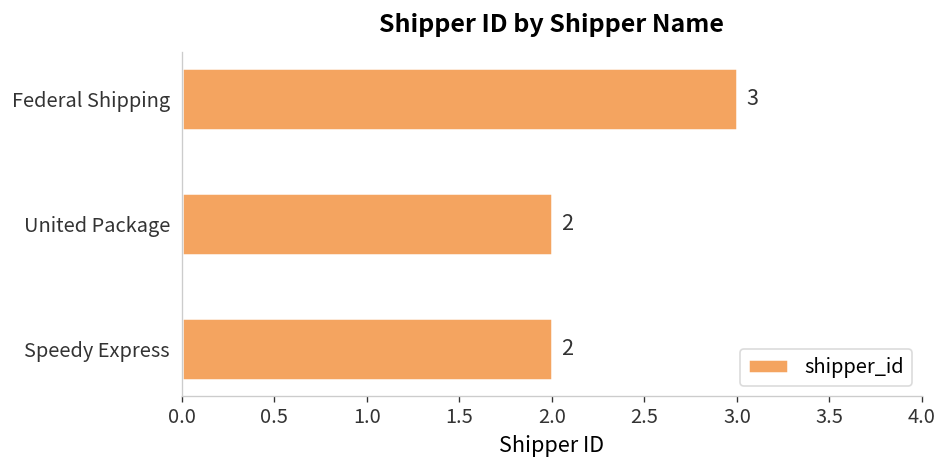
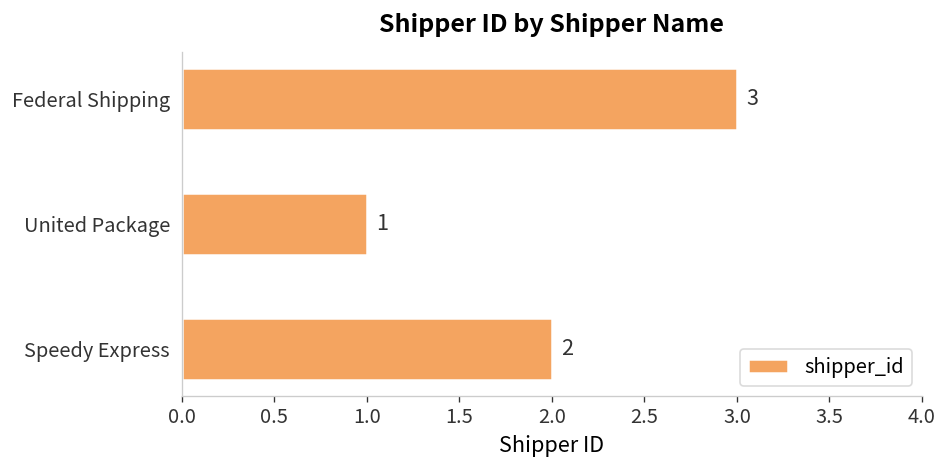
United Package: 2 -> 1
